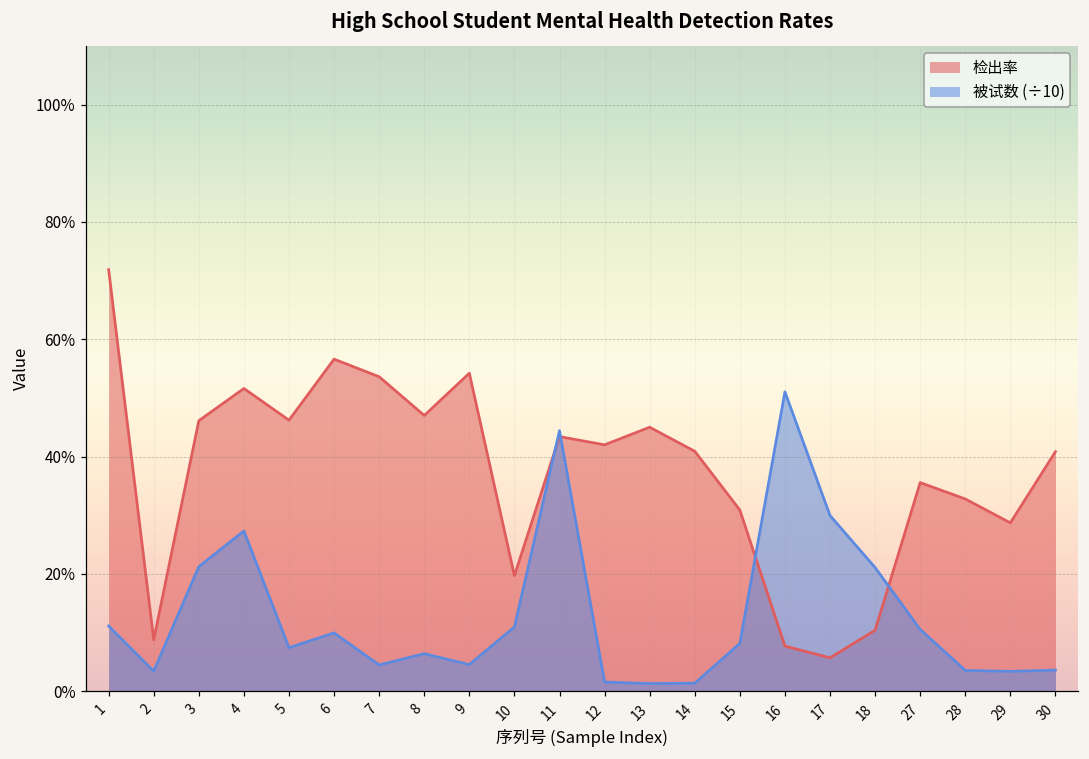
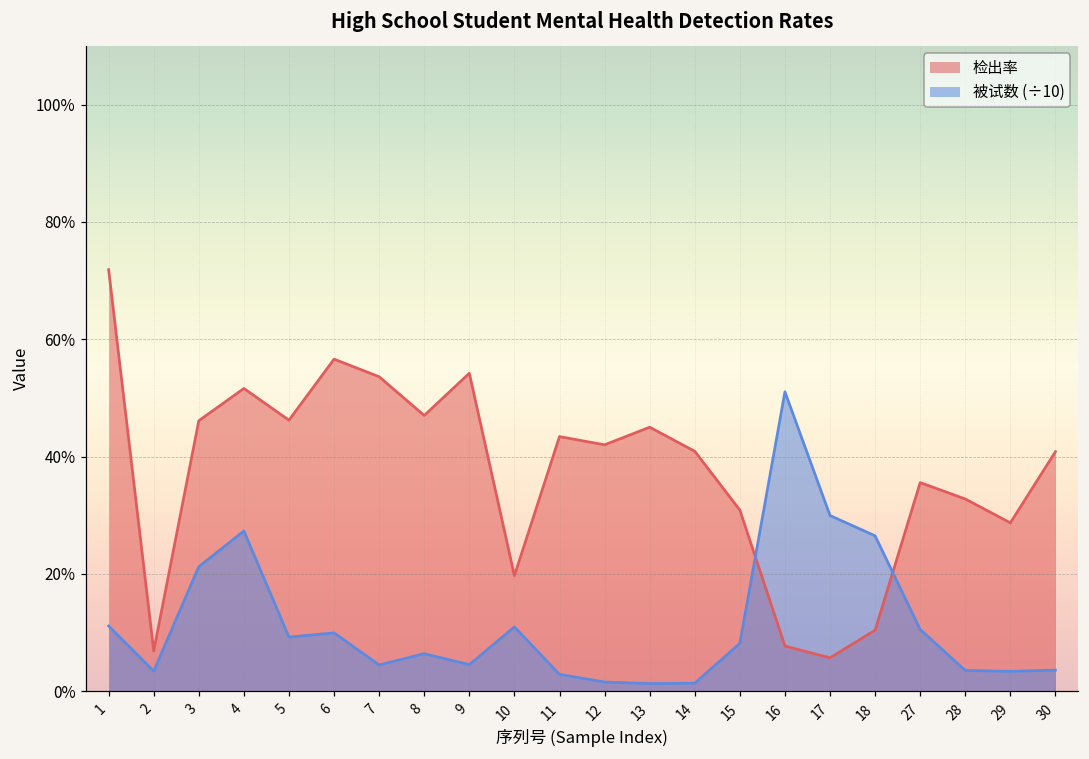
检出率, 2: 9% -> 7%
被试数 (÷10), 5: 7% -> 9%
被试数 (÷10), 11: 44% -> 3%
被试数 (÷10), 18: 21% -> 26%
